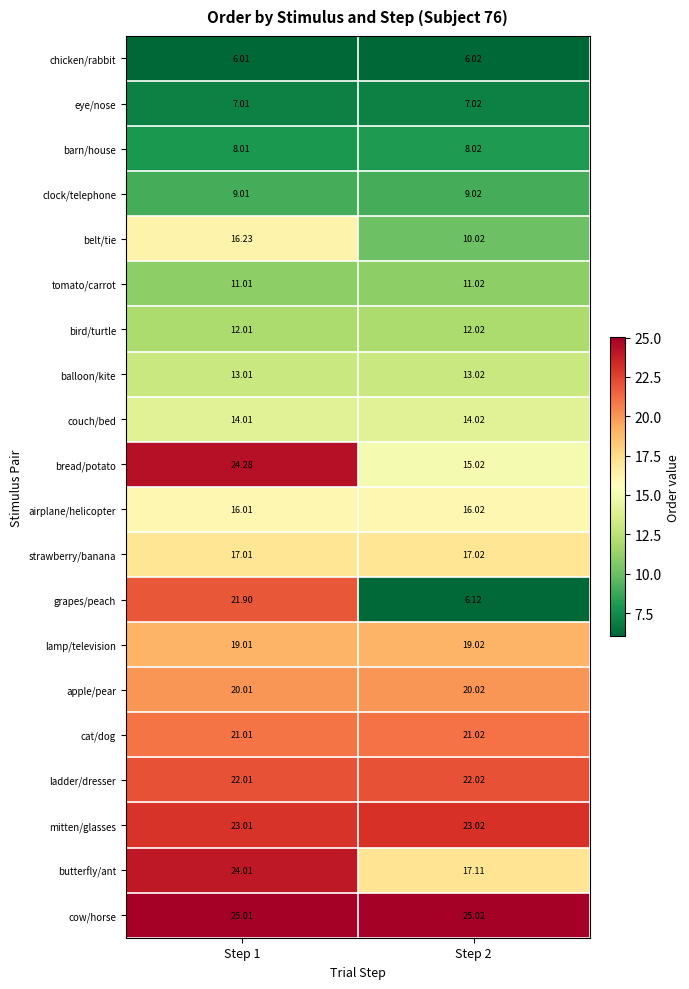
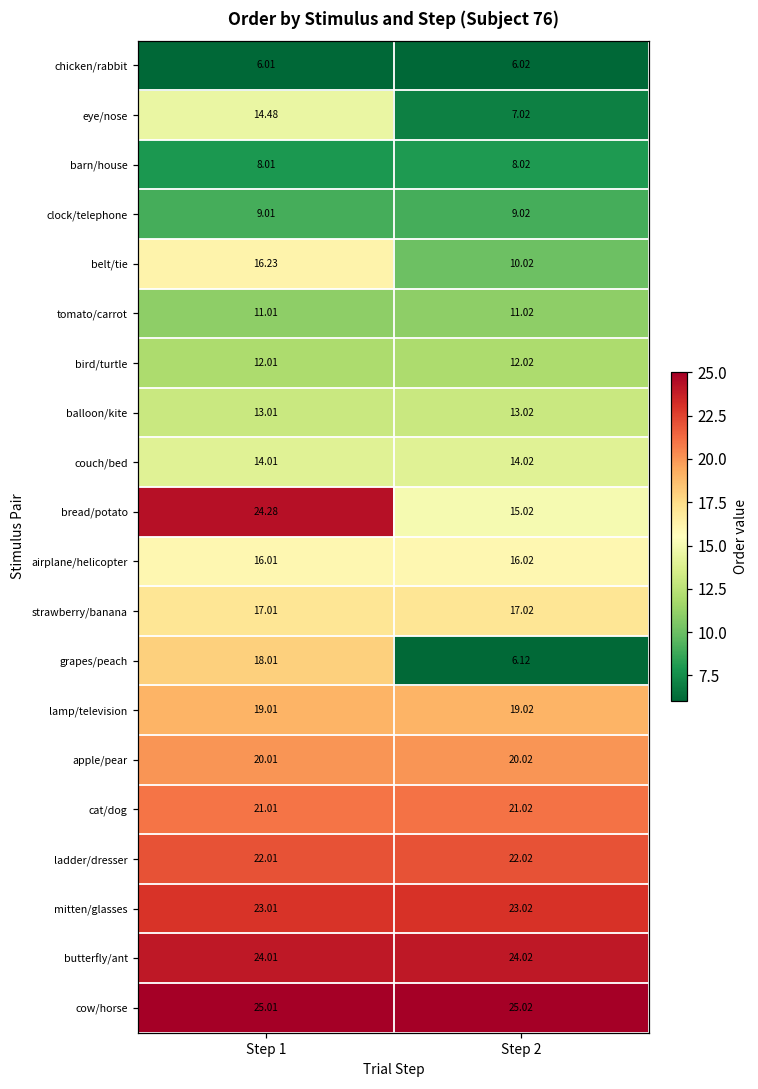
eye/nose, Step 1: 7.01 -> 14.48
grapes/peach, Step 1: 21.90 -> 18.01
butterfly/ant, Step 2: 17.11 -> 24.02
